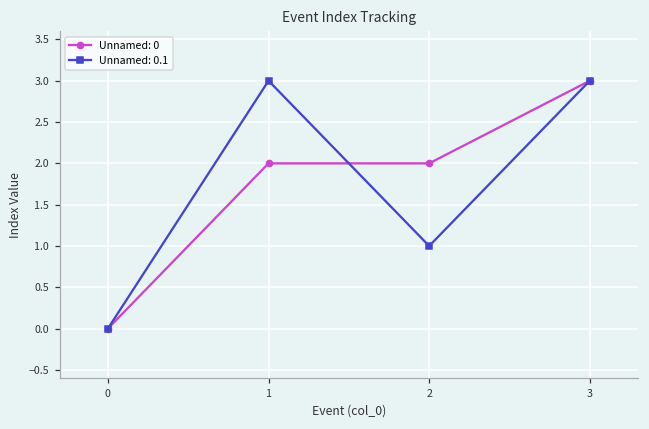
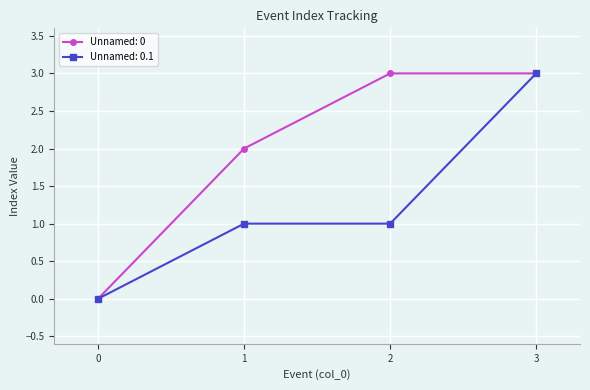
Unnamed: 0.1, 1: 3 -> 1
Unnamed: 0, 2: 2 -> 3
